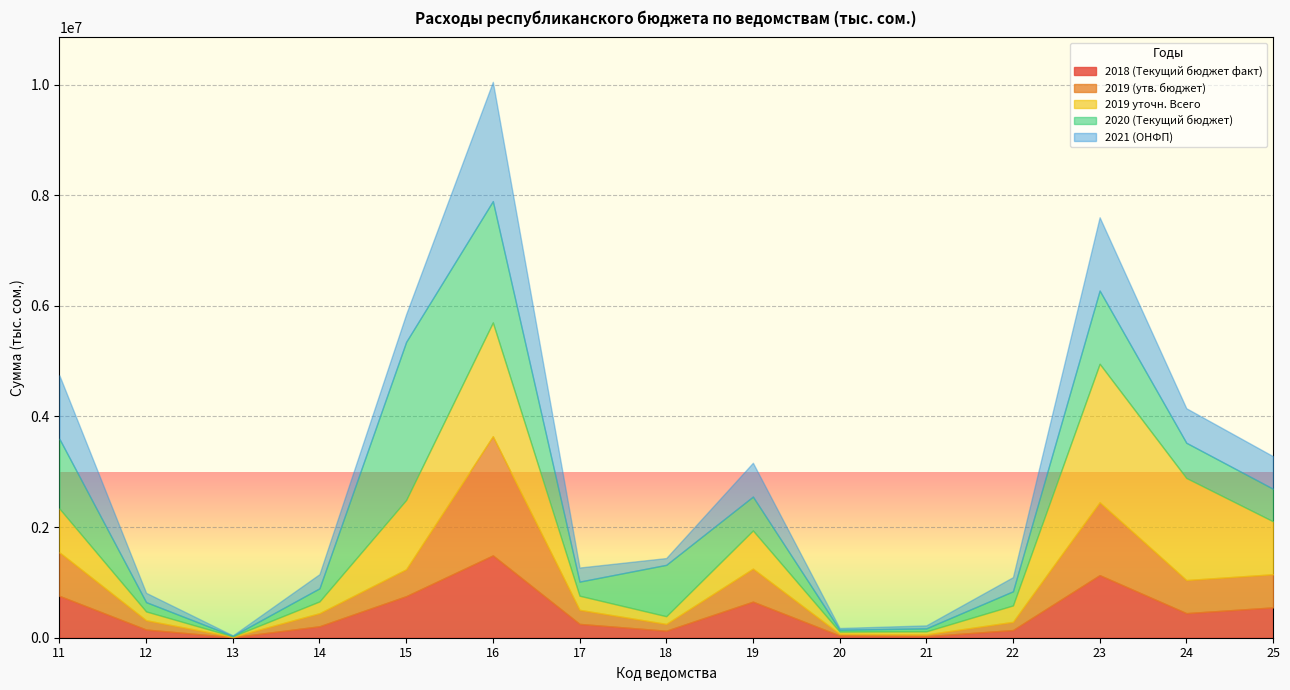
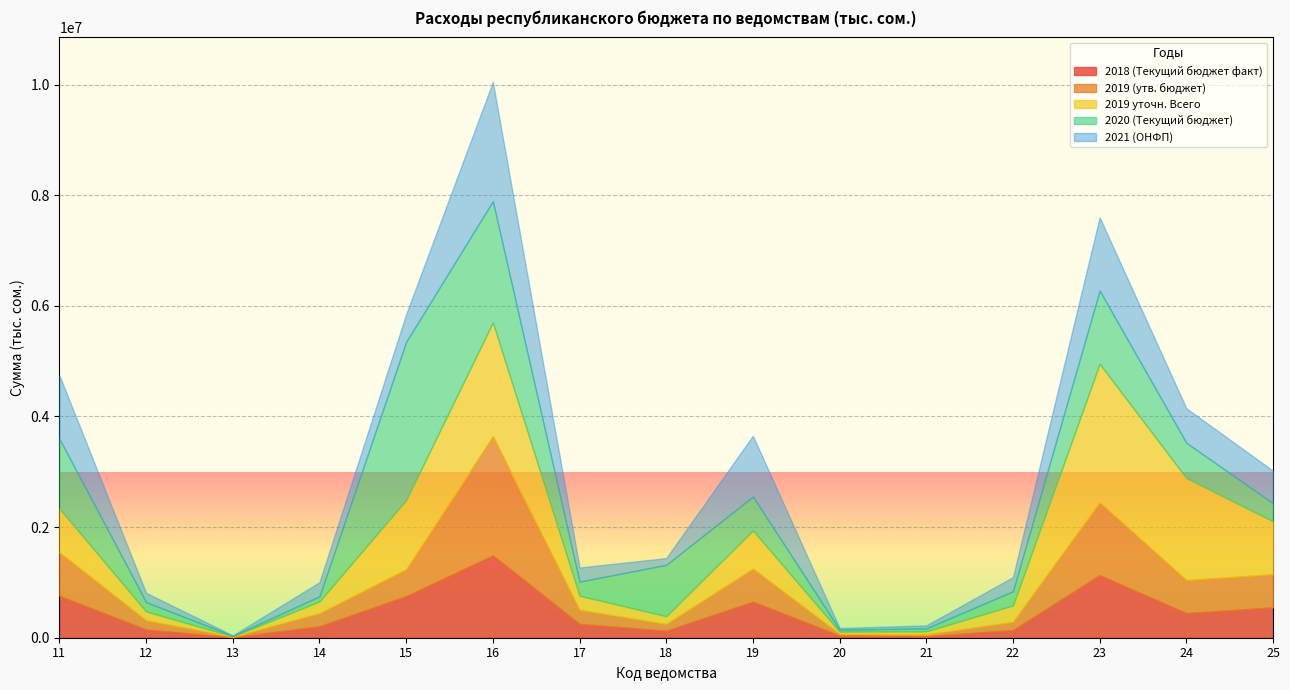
2020 (Текущий бюджет), 14: 200000 -> 100000
2021 (ОНФП), 19: 600000 -> 1100000
2020 (Текущий бюджет), 25: 600000 -> 300000
